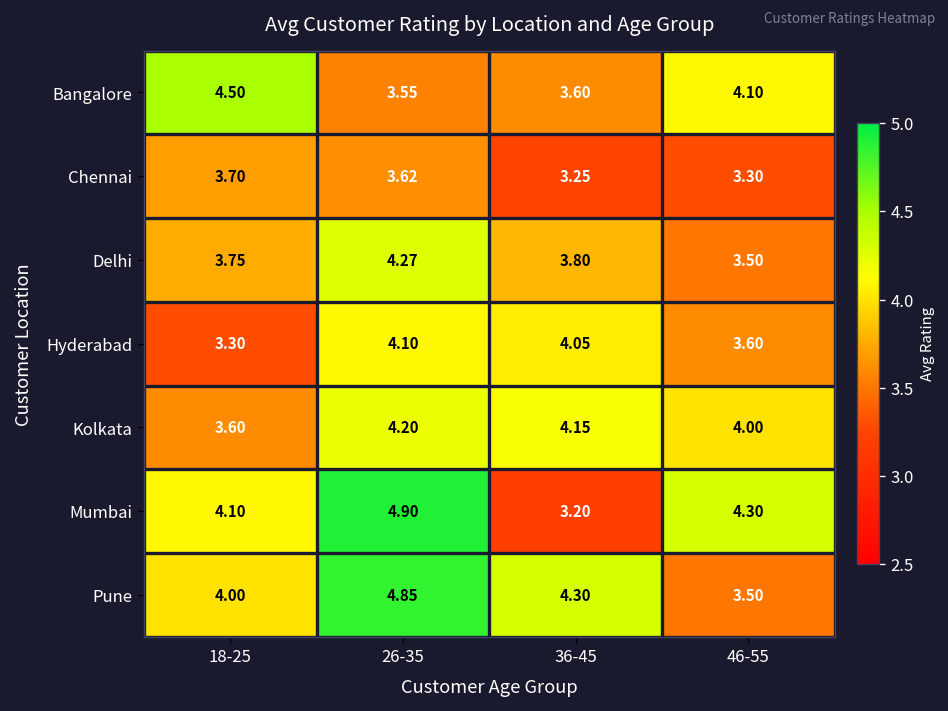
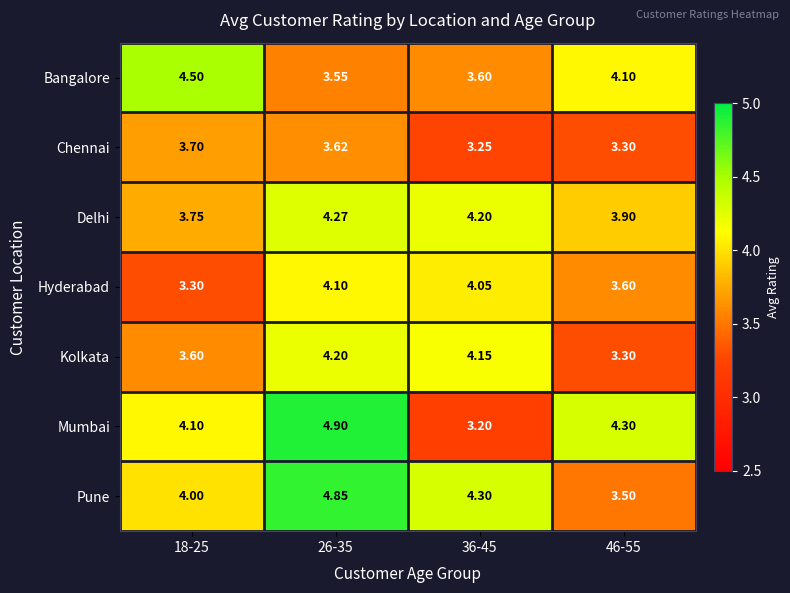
Delhi, 36-45: 3.80 -> 4.20
Delhi, 46-55: 3.50 -> 3.90
Kolkata, 46-55: 4.00 -> 3.30
